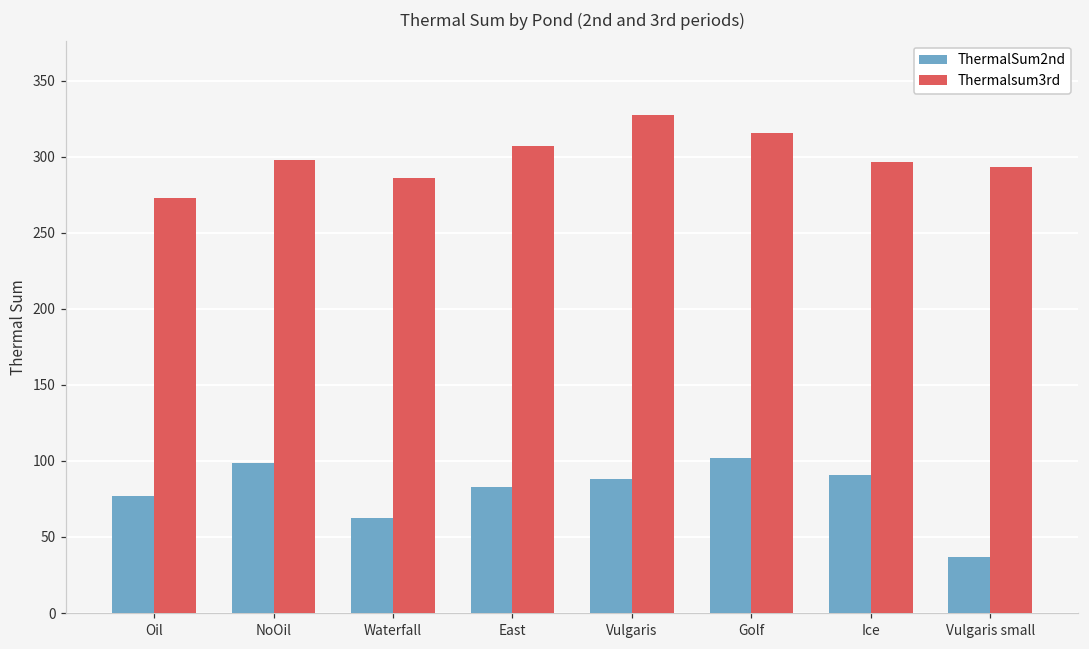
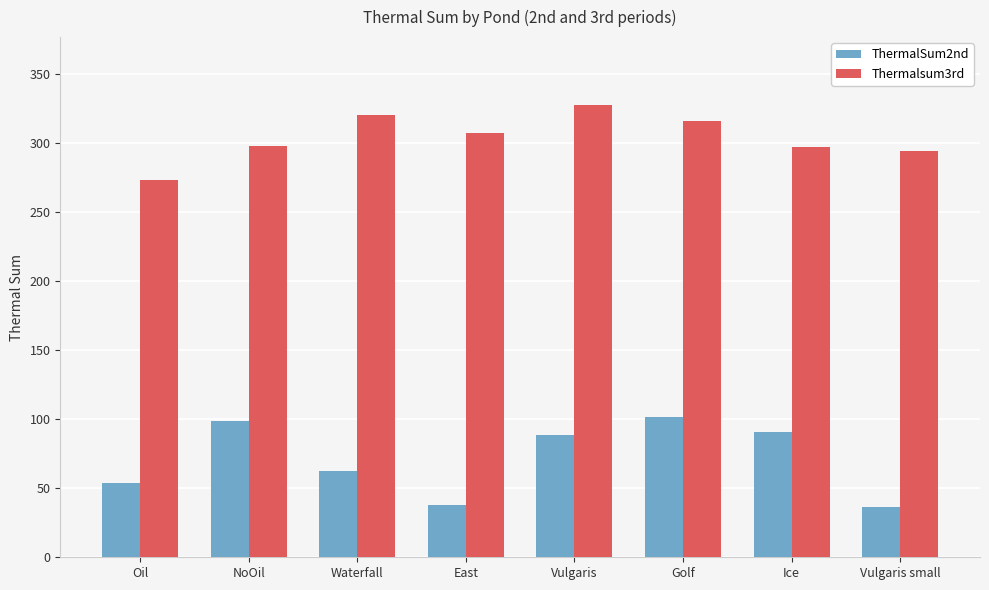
ThermalSum2nd, Oil: 77 -> 54
Thermalsum3rd, Waterfall: 286 -> 320
ThermalSum2nd, East: 83 -> 38
